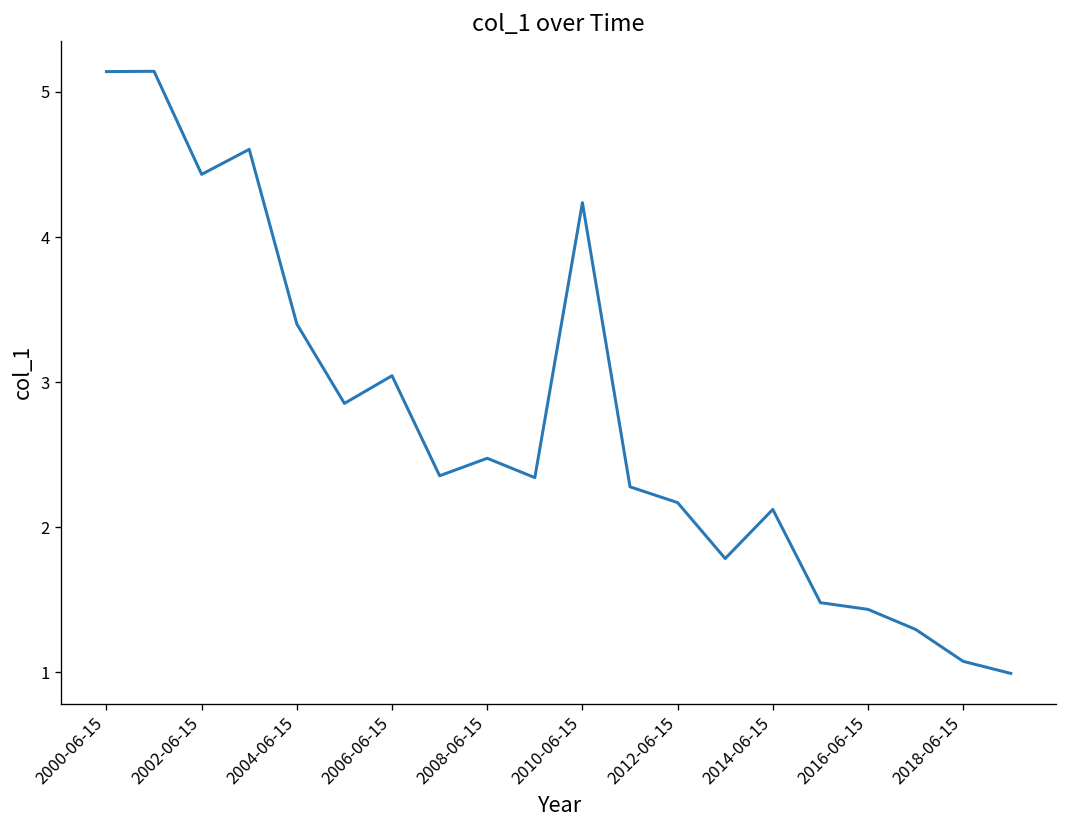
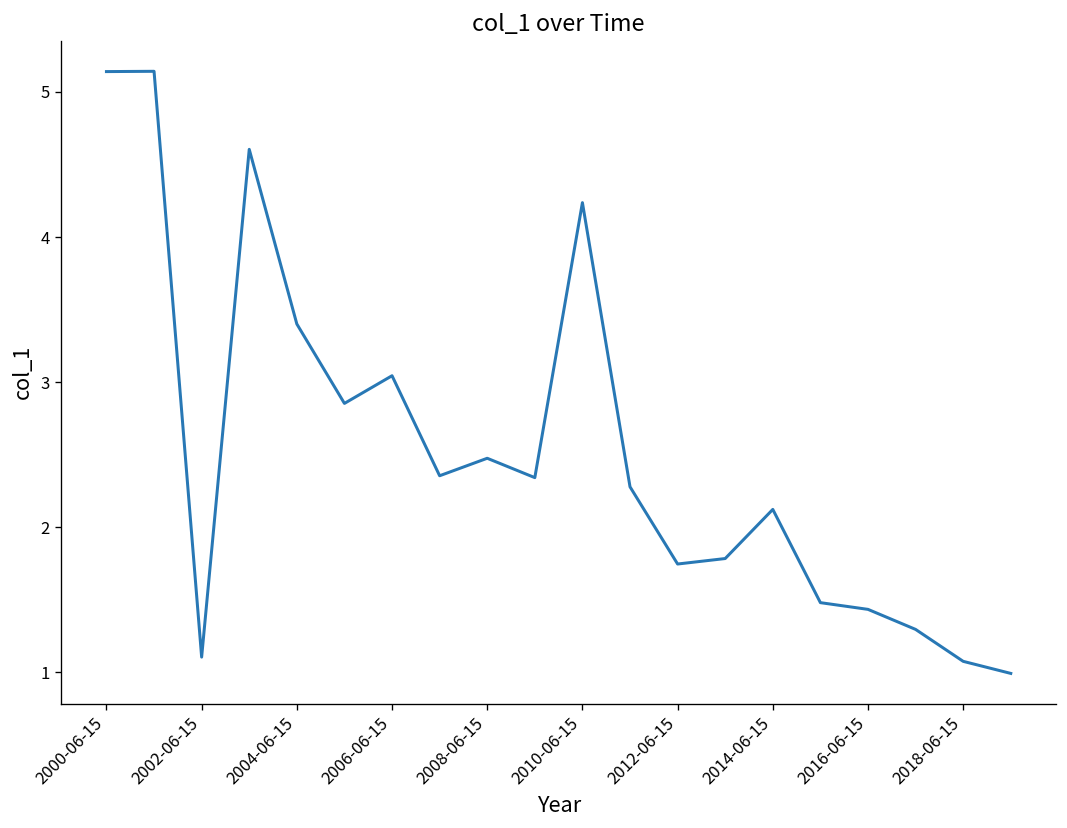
2002-06-15: 4.43 -> 1.10
2012-06-15: 2.17 -> 1.75
